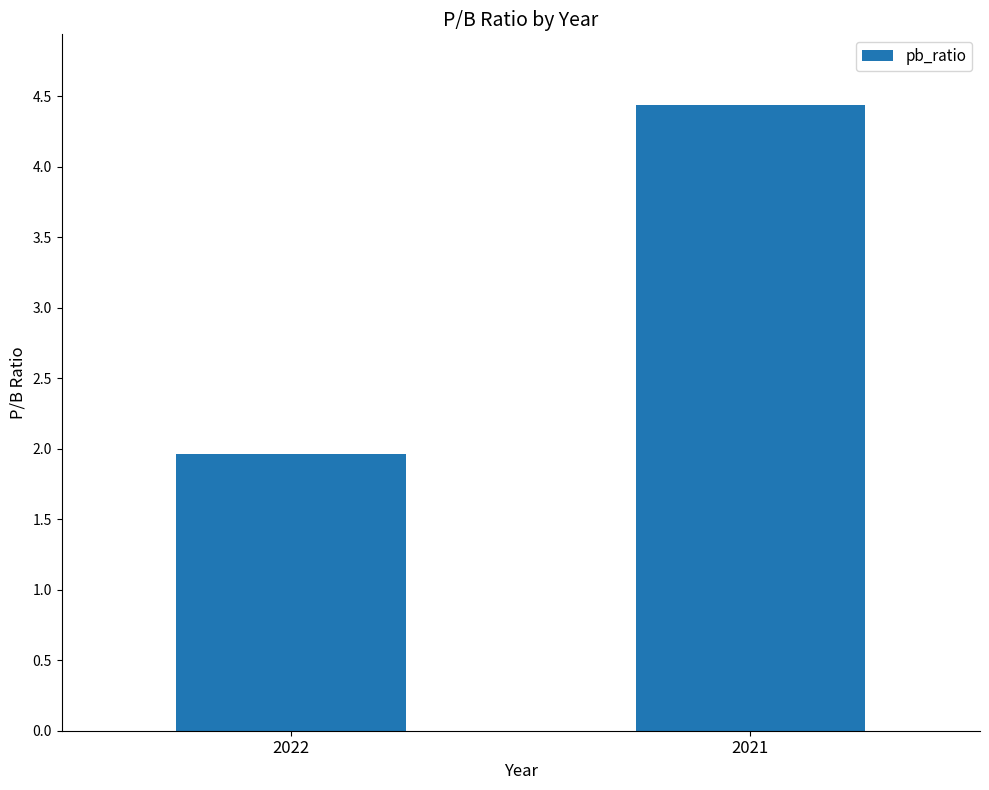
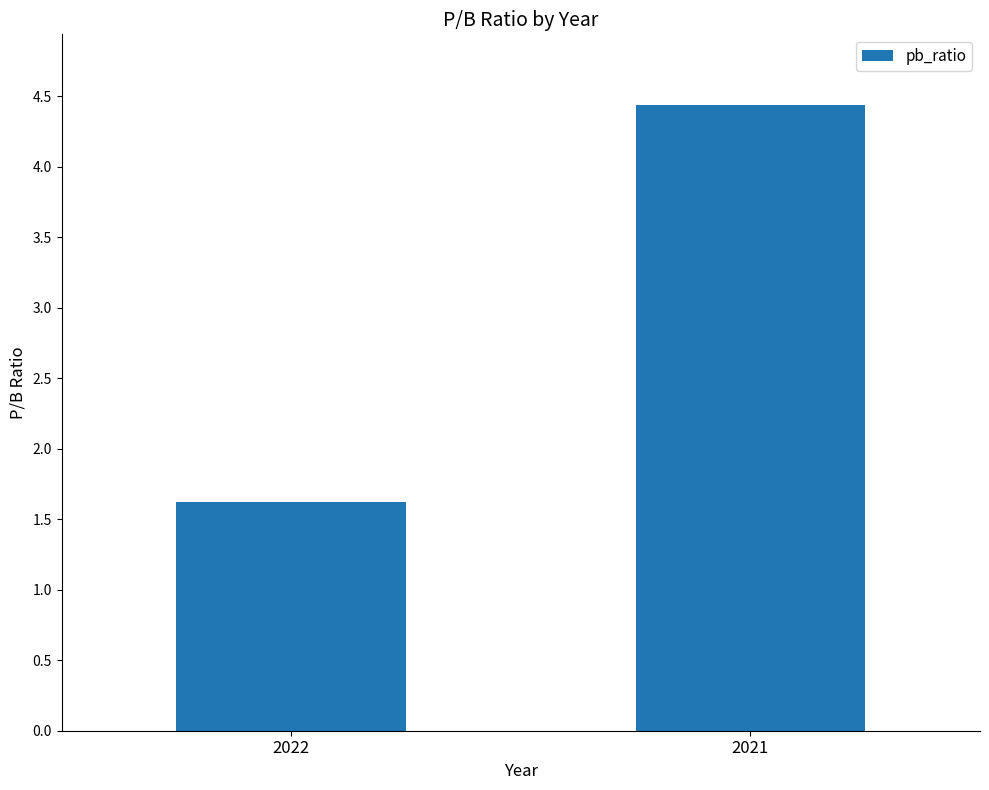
2022: 1.96 -> 1.62
